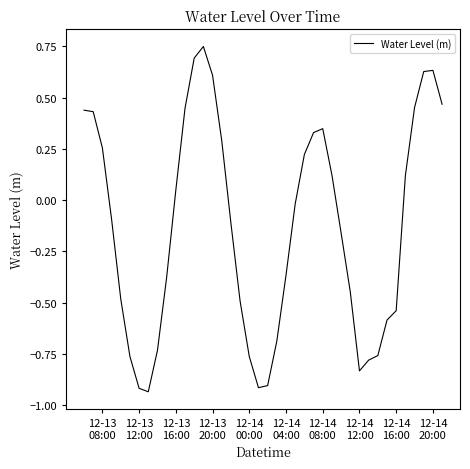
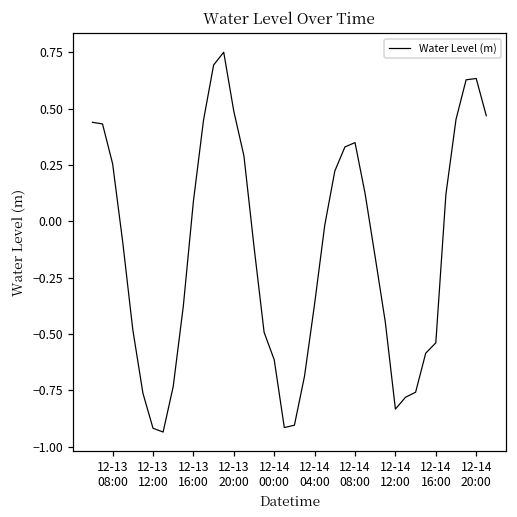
12-13 16:00: 0.05 -> 0.09
12-13 20:00: 0.61 -> 0.49
12-14 00:00: -0.76 -> -0.61
